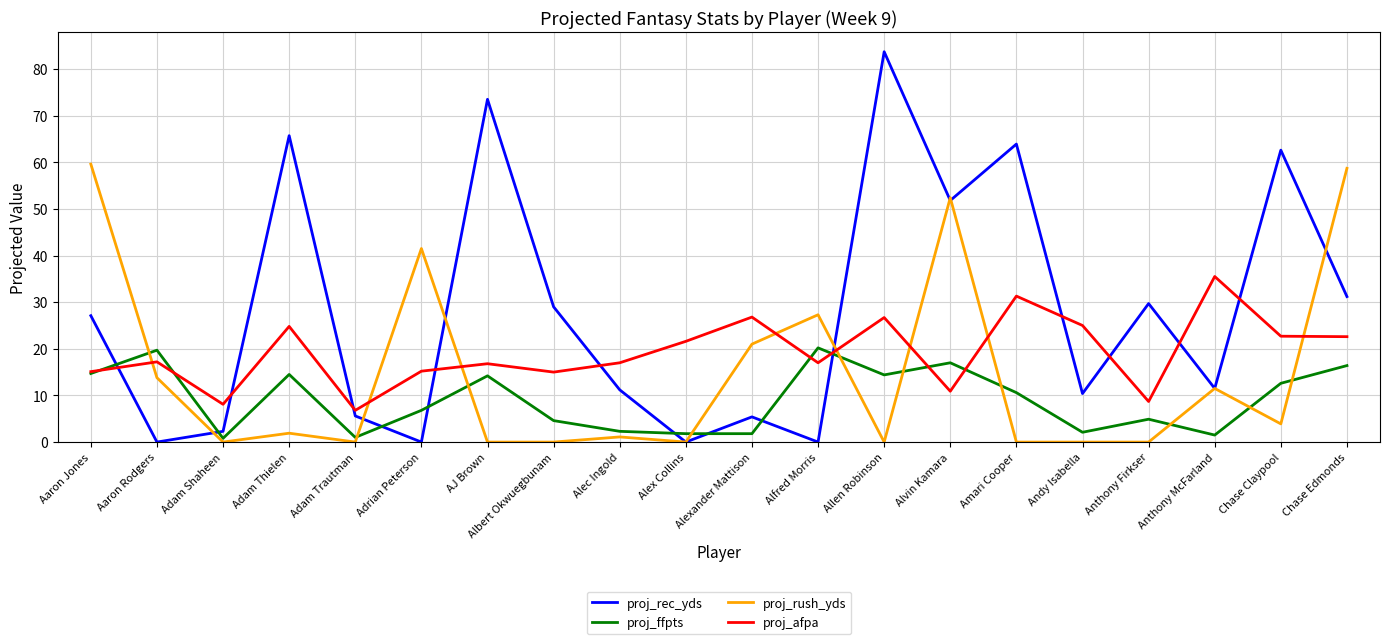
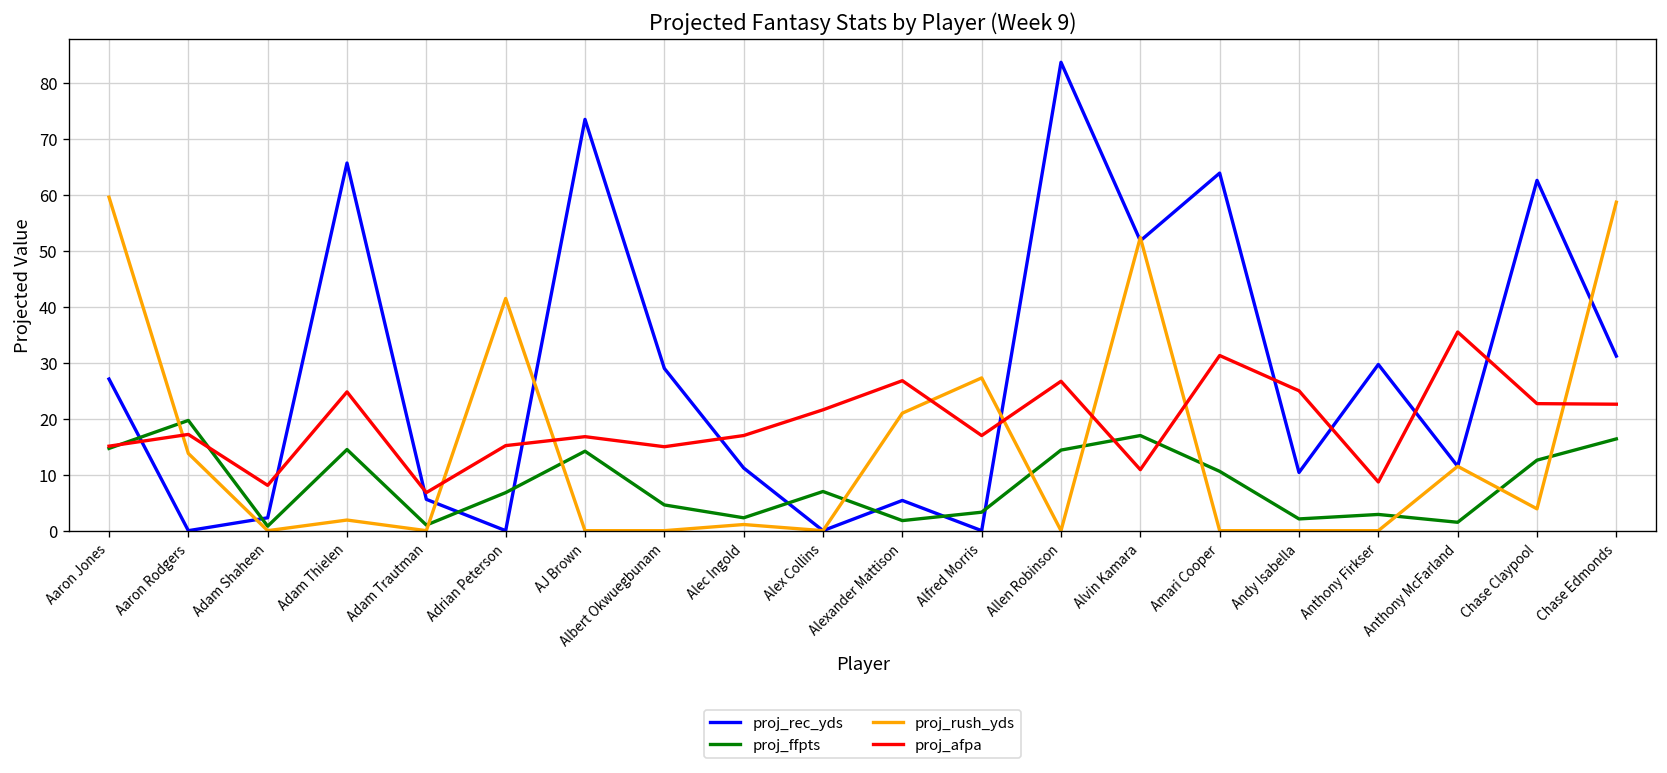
proj_ffpts, Alex Collins: 2 -> 7
proj_ffpts, Alfred Morris: 20 -> 3
proj_ffpts, Anthony Firkser: 5 -> 3
